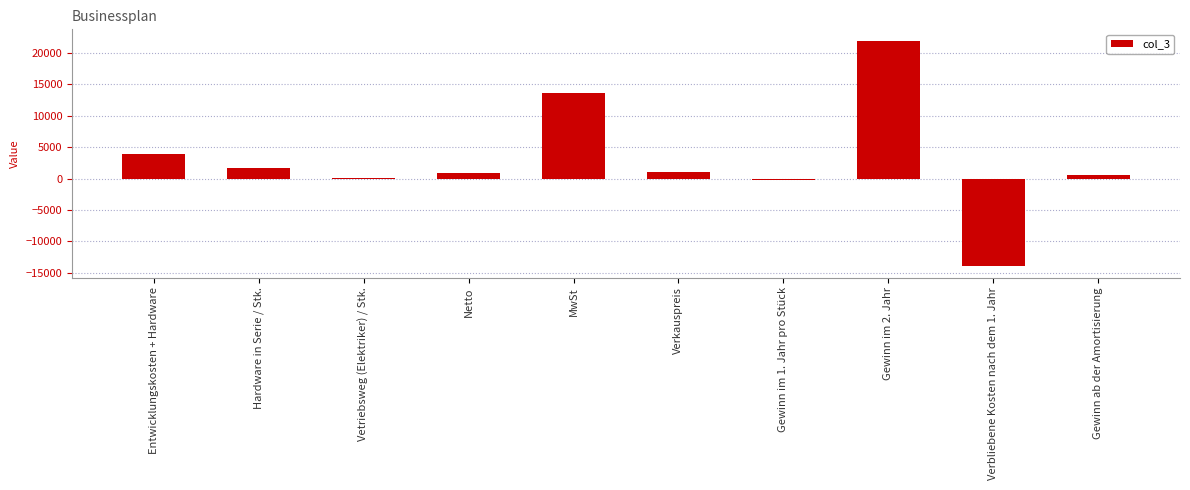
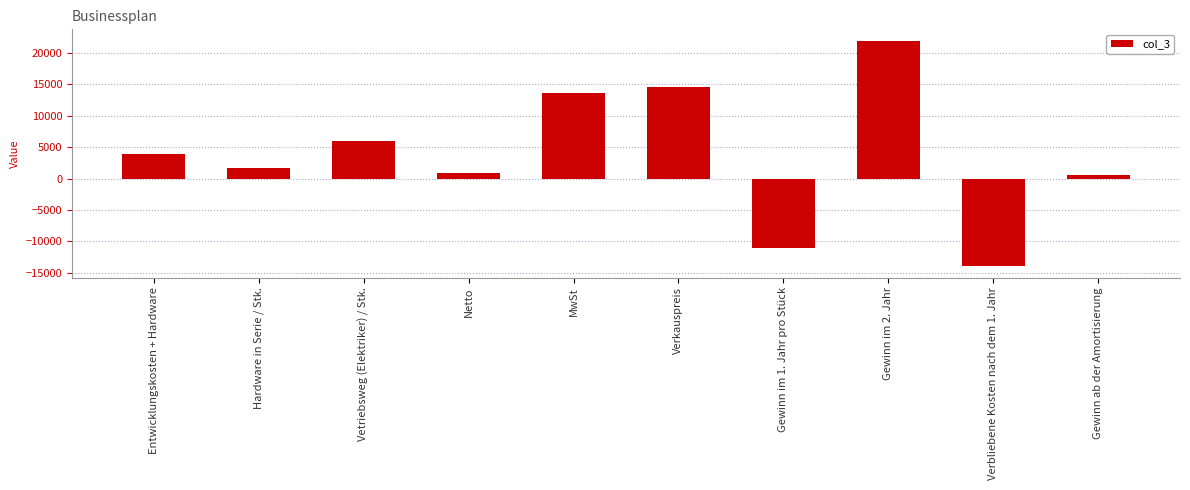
Vetriebsweg (Elektriker) / Stk.: 0 -> 6000
Verkauspreis: 1000 -> 15000
Gewinn im 1. Jahr pro Stück: 0 -> -11000
